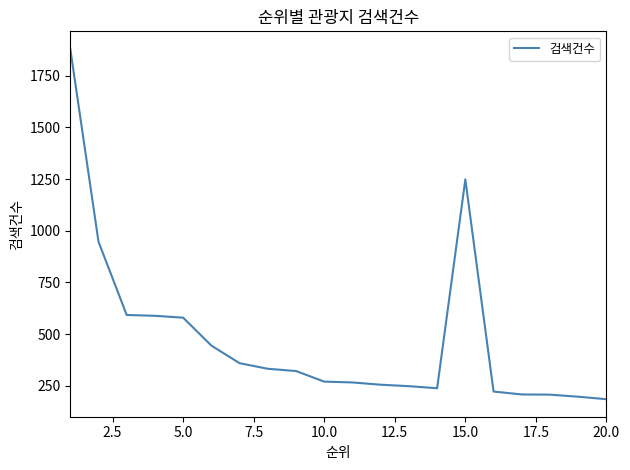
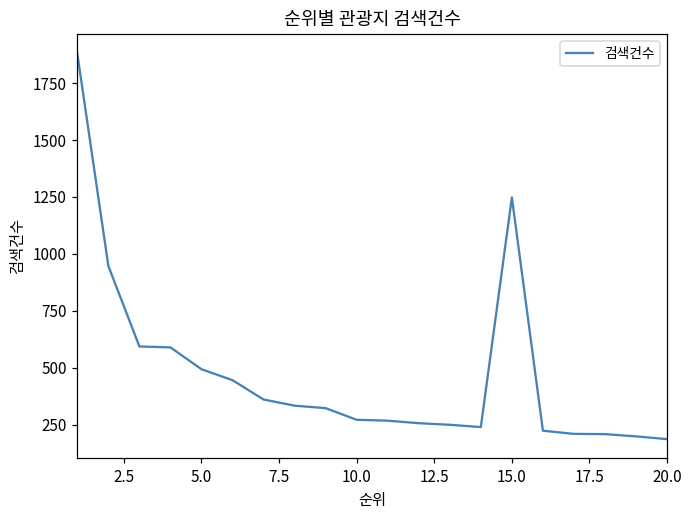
5.0: 580 -> 490
